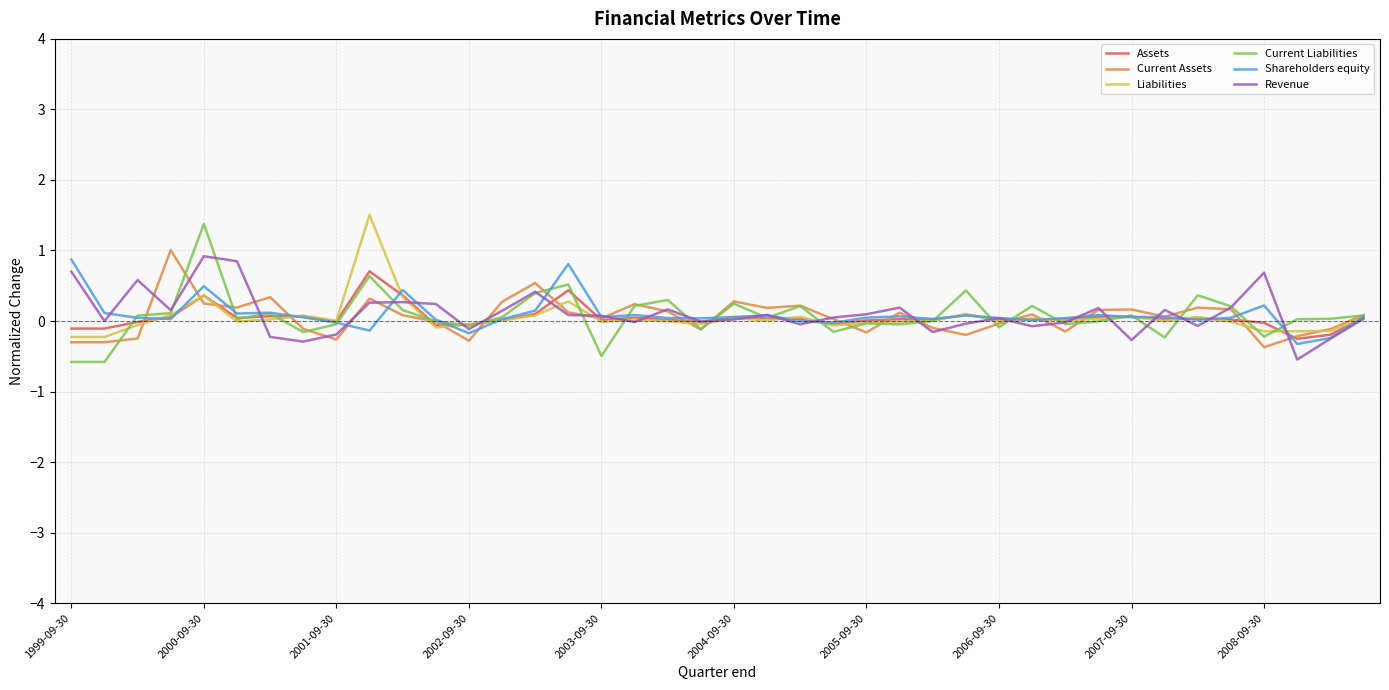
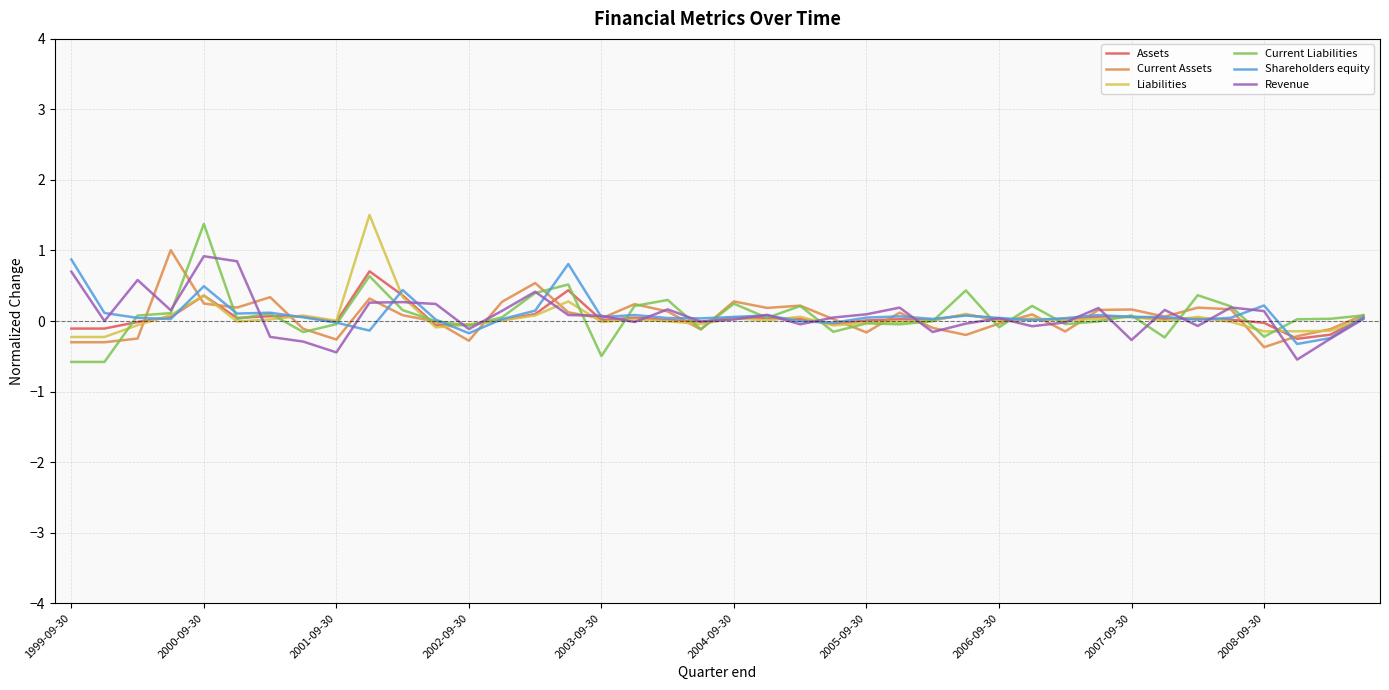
Revenue, 2001-09-30: -0.2 -> -0.4
Revenue, 2008-09-30: 0.7 -> 0.1
